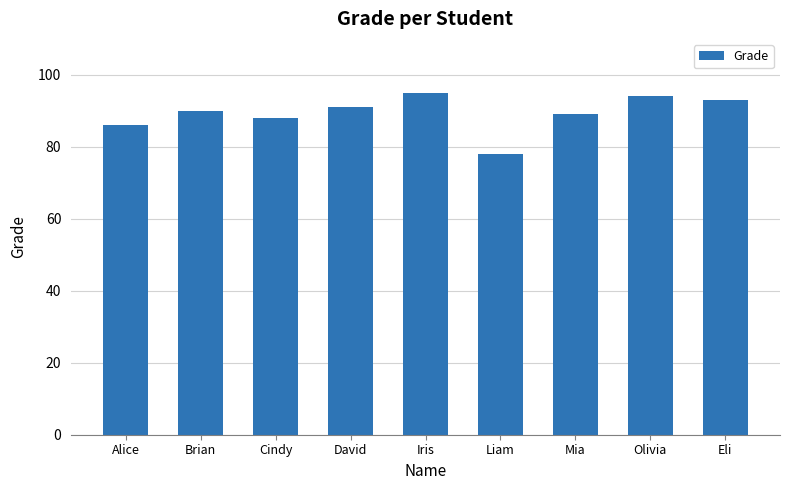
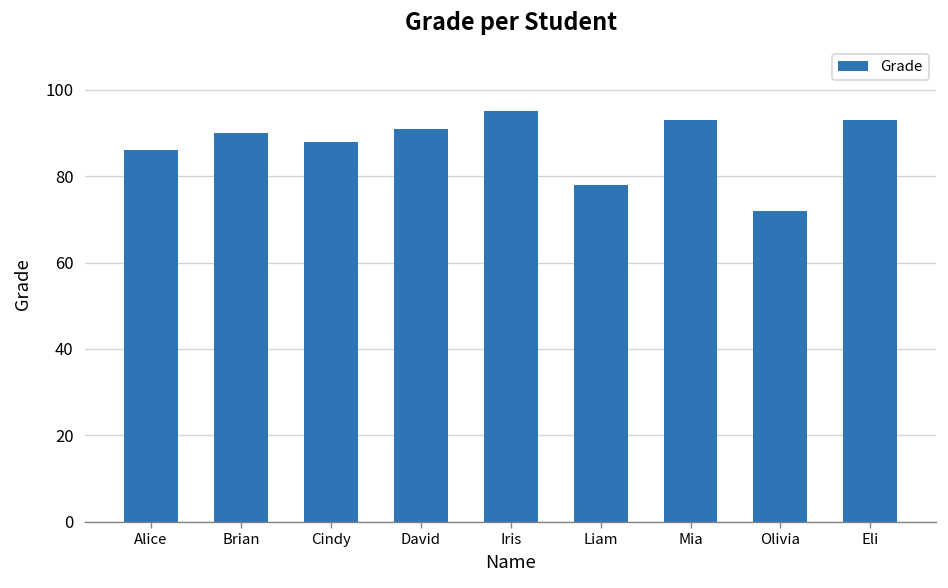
Mia: 89 -> 93
Olivia: 94 -> 72
